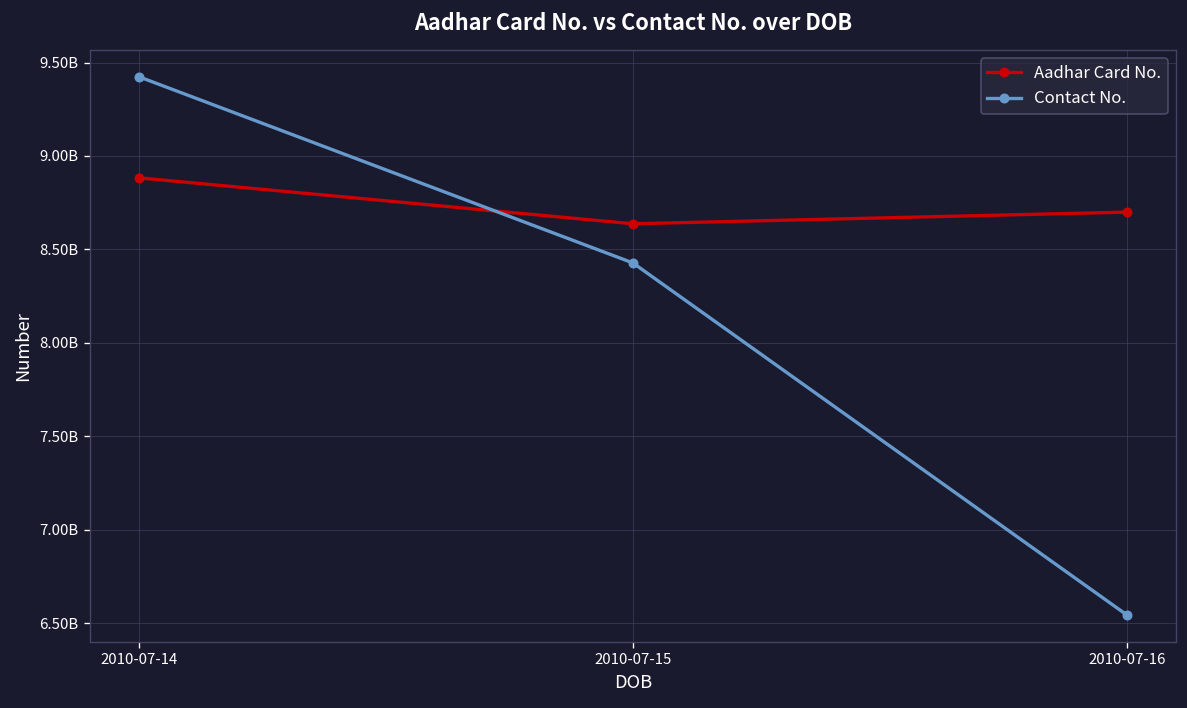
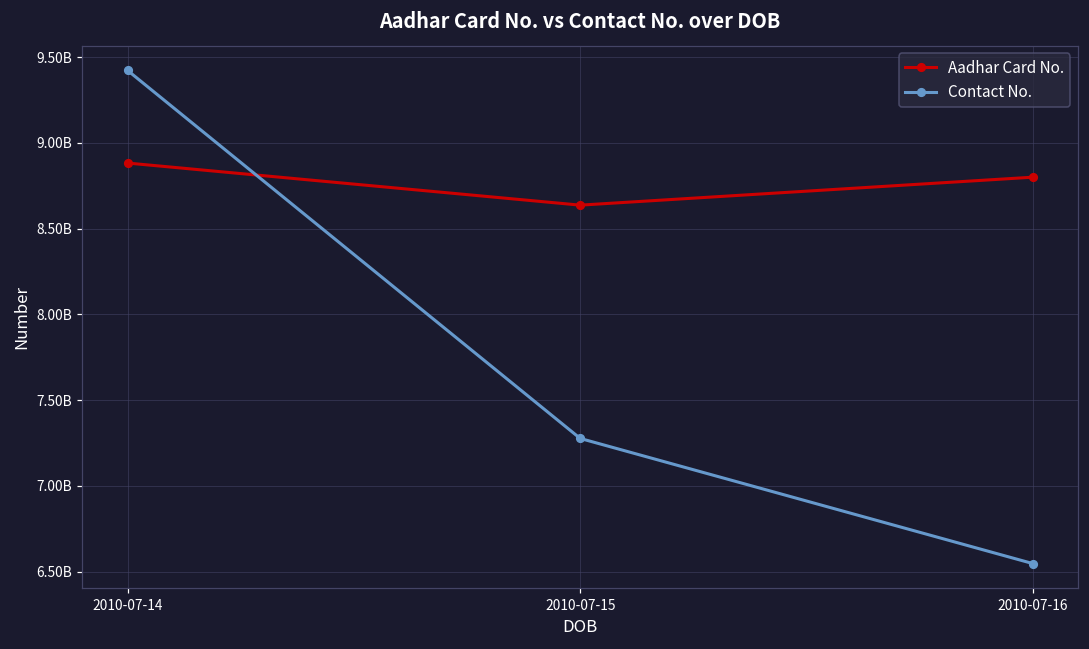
Contact No., 2010-07-15: 8430000000 -> 7280000000
Aadhar Card No., 2010-07-16: 8700000000 -> 8800000000
